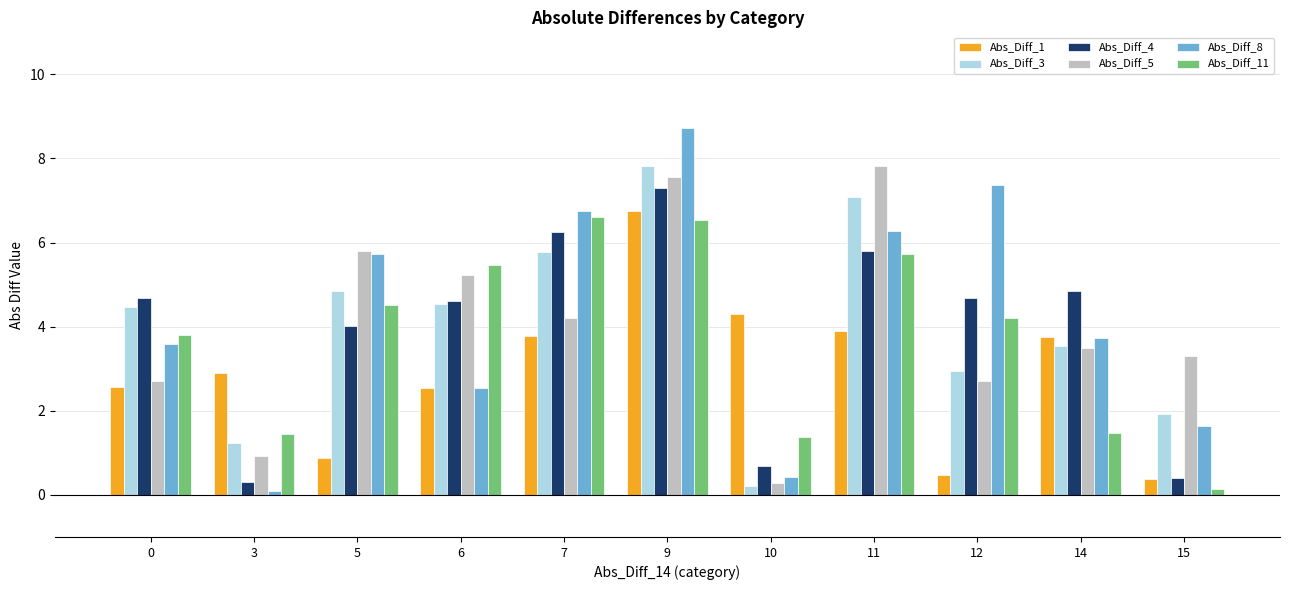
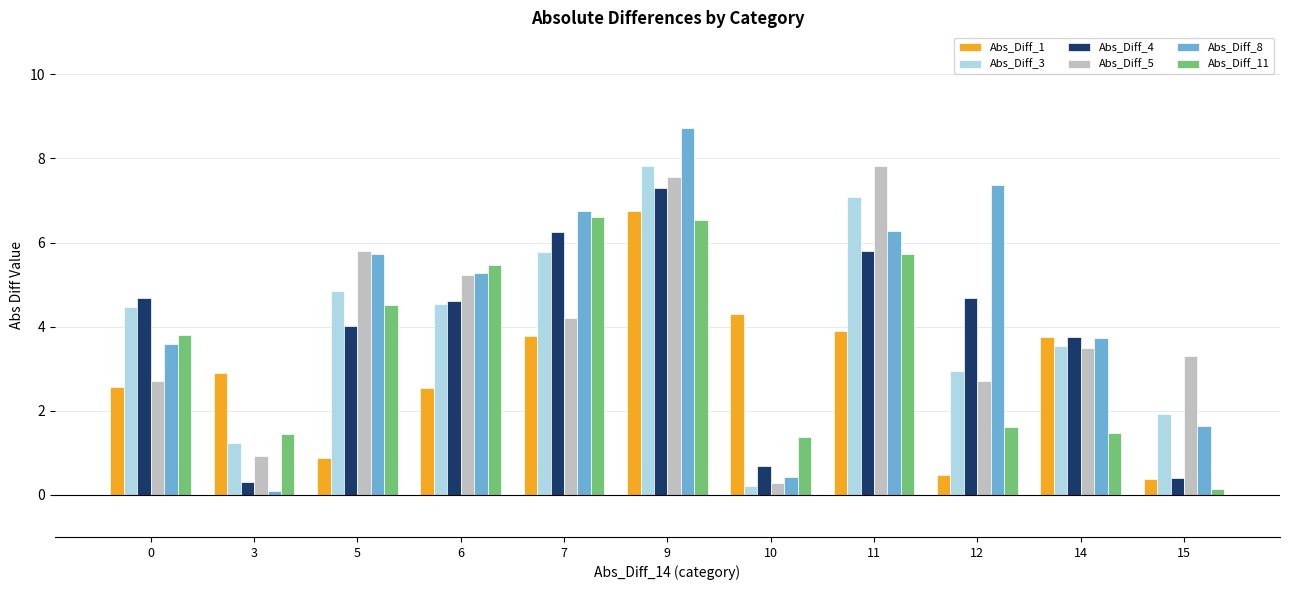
Abs_Diff_8, 6: 2.5 -> 5.3
Abs_Diff_11, 12: 4.2 -> 1.6
Abs_Diff_4, 14: 4.8 -> 3.8
